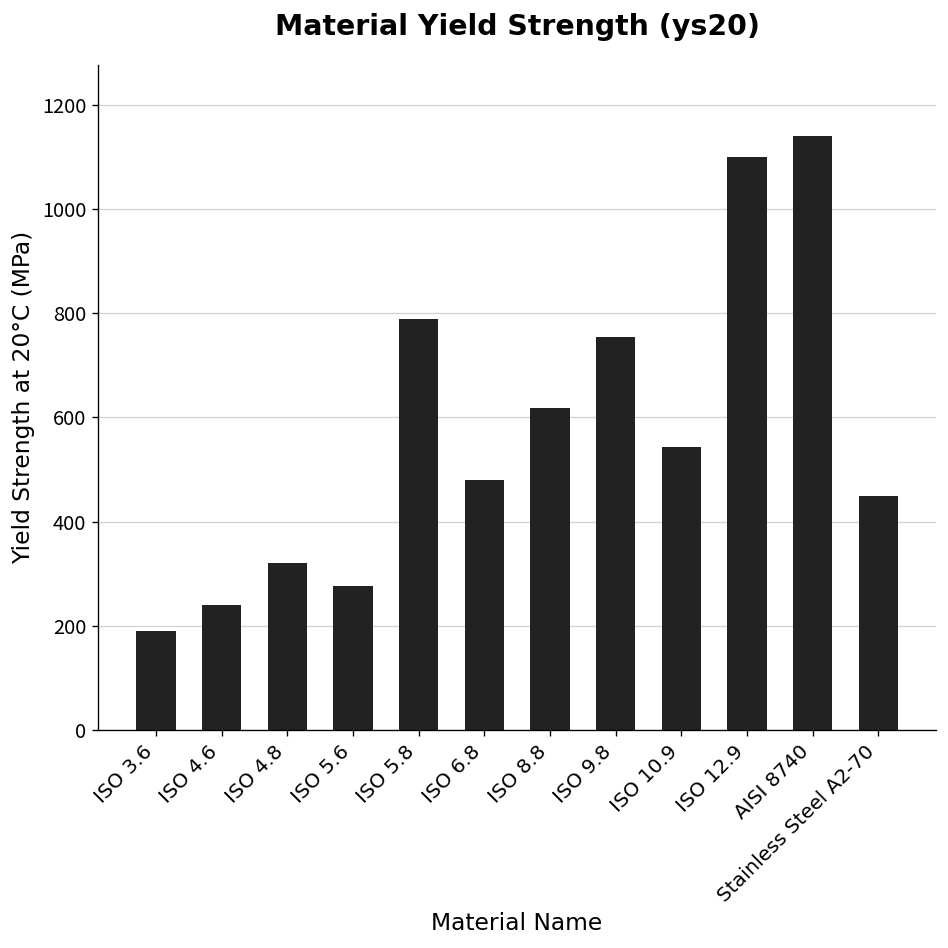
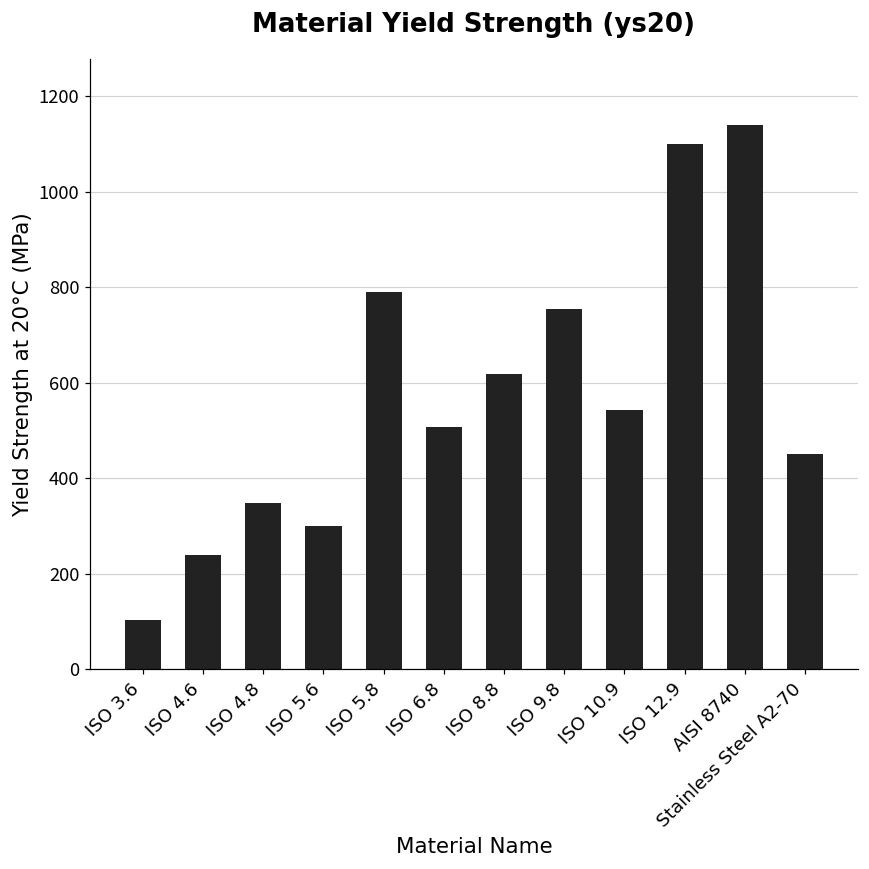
ISO 3.6: 190 -> 100
ISO 4.8: 320 -> 350
ISO 5.6: 280 -> 300
ISO 6.8: 480 -> 510
